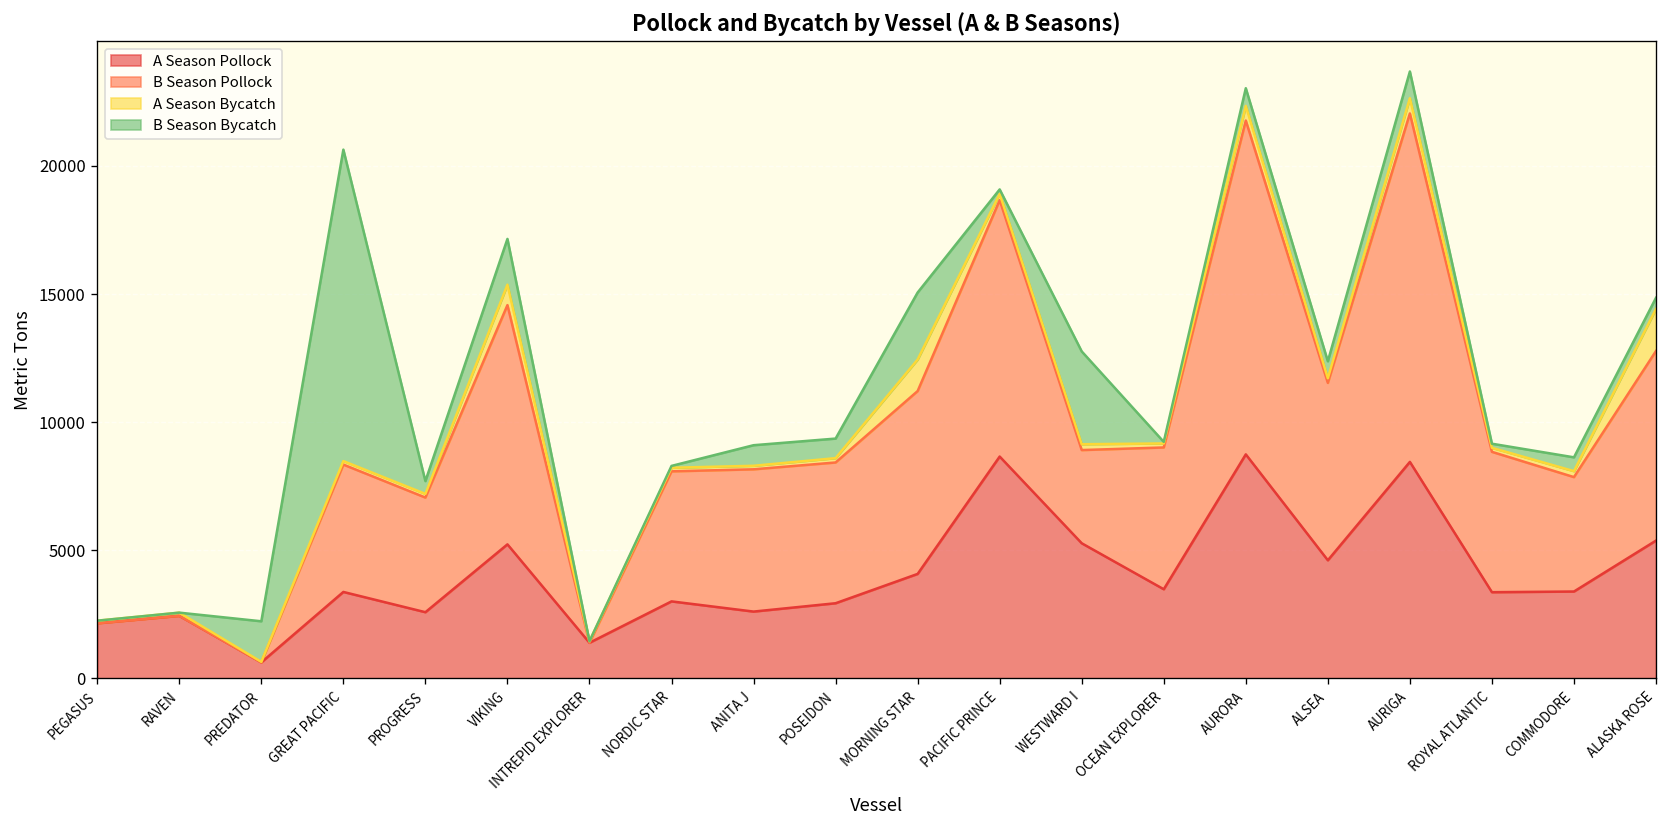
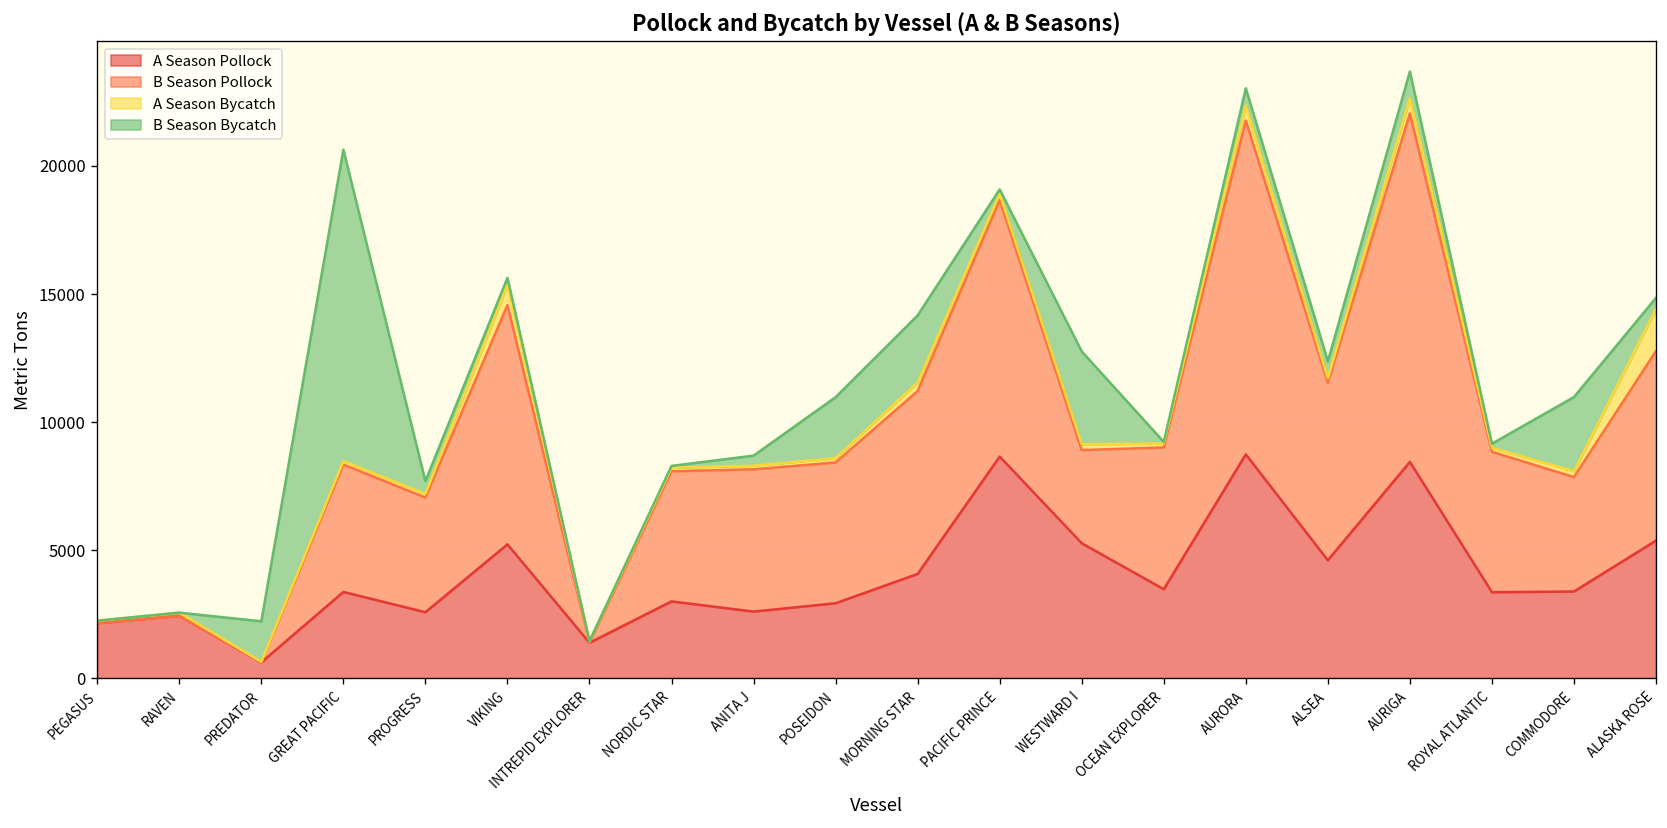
B Season Bycatch, VIKING: 1800 -> 300
B Season Bycatch, ANITA J: 800 -> 400
B Season Bycatch, POSEIDON: 800 -> 2400
A Season Bycatch, MORNING STAR: 1200 -> 300
B Season Bycatch, COMMODORE: 500 -> 2900
